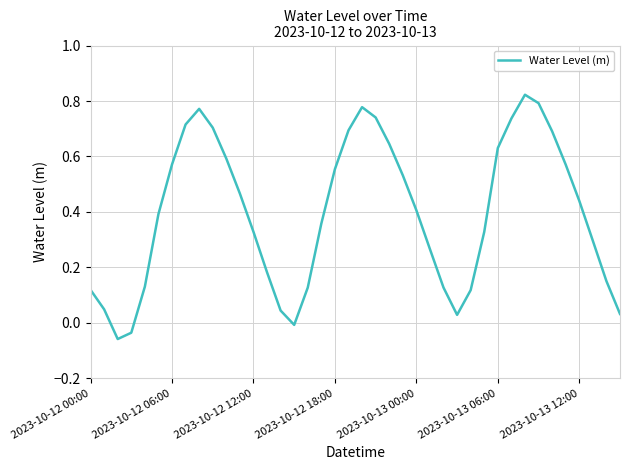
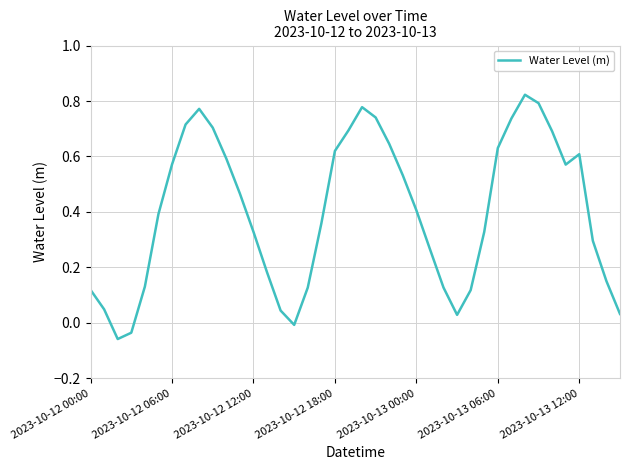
2023-10-12 18:00: 0.55 -> 0.62
2023-10-13 12:00: 0.44 -> 0.61
